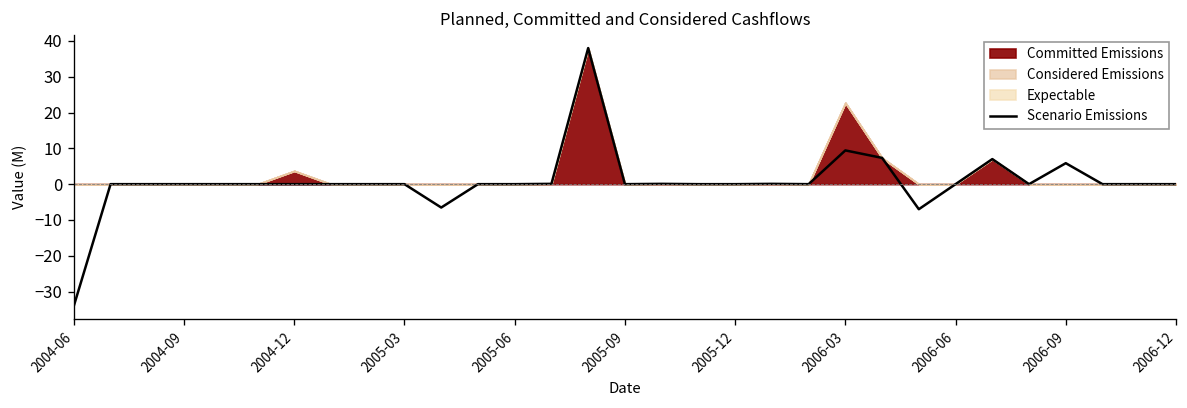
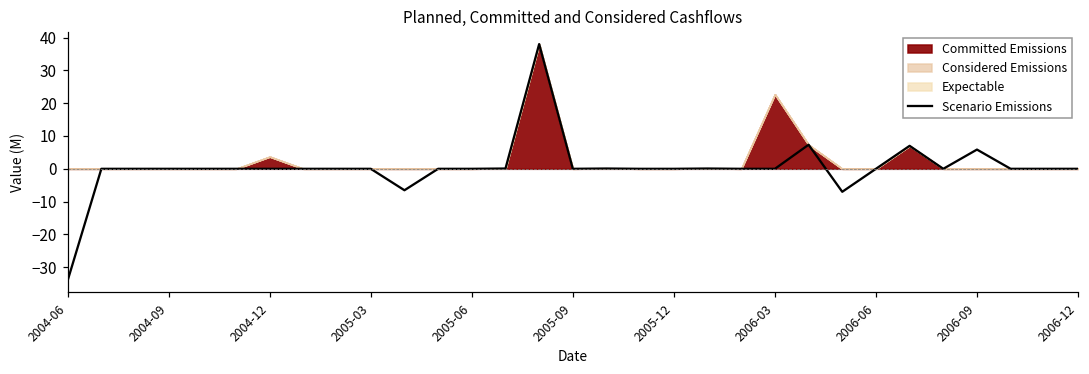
Scenario Emissions, 2006-03: 9 -> 0
